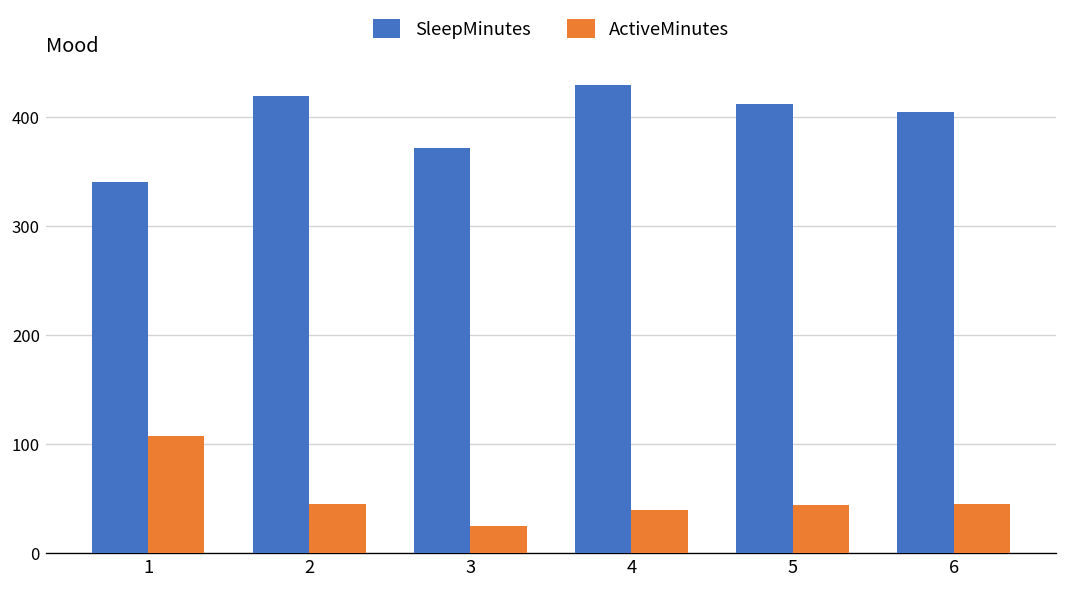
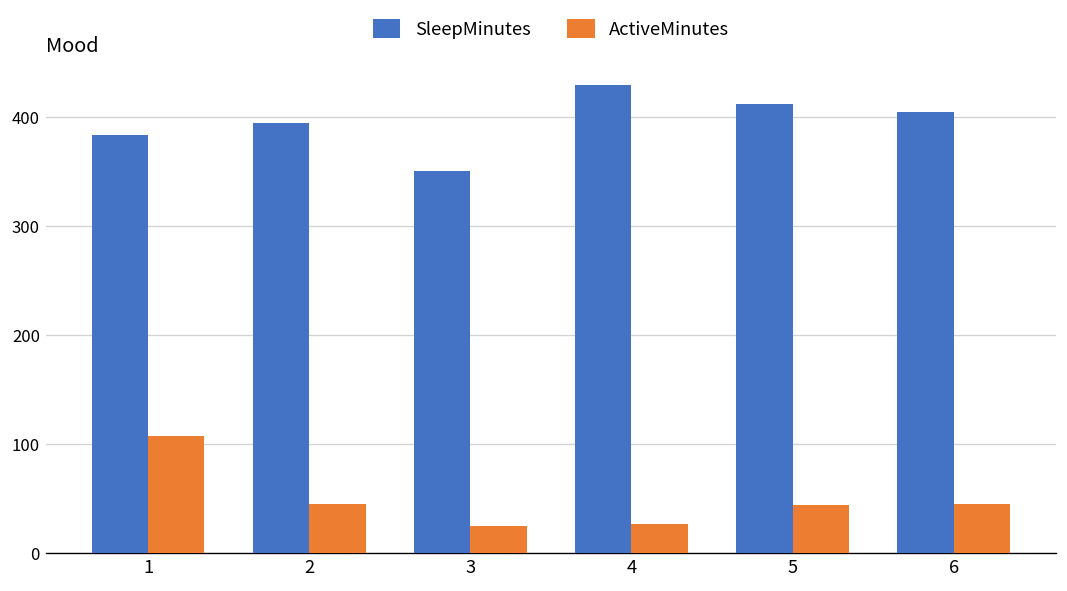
SleepMinutes, 1: 340 -> 380
SleepMinutes, 2: 420 -> 400
SleepMinutes, 3: 370 -> 350
ActiveMinutes, 4: 40 -> 30
